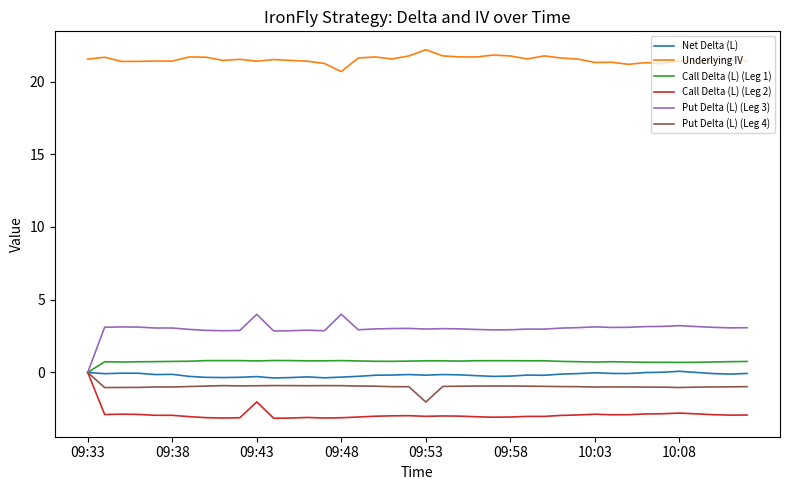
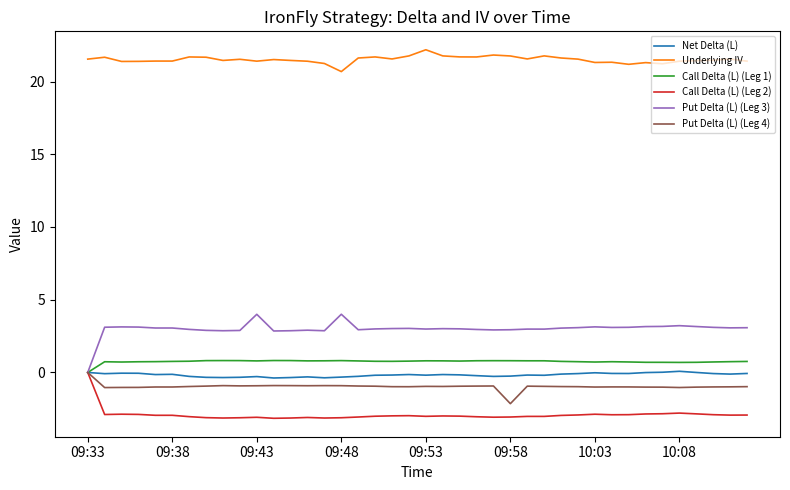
Call Delta (L) (Leg 2), 09:43: -2.0 -> -3.1
Put Delta (L) (Leg 4), 09:53: -2.0 -> -1.0
Put Delta (L) (Leg 4), 09:58: -0.9 -> -2.1
